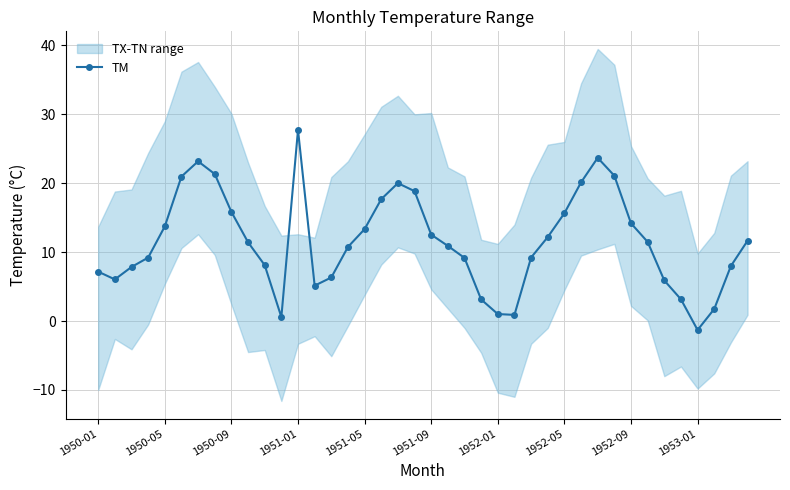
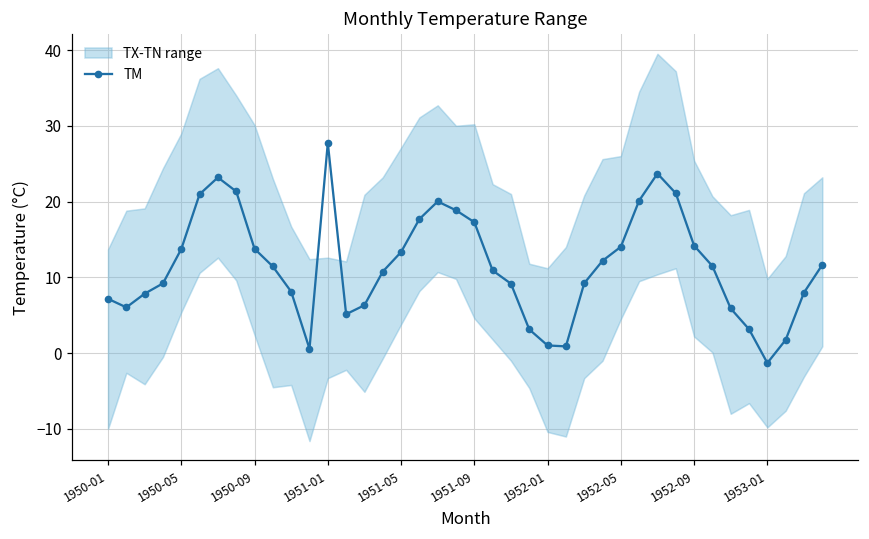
TM, 1950-09: 16 -> 14
TM, 1951-09: 13 -> 17
TM, 1952-05: 16 -> 14
